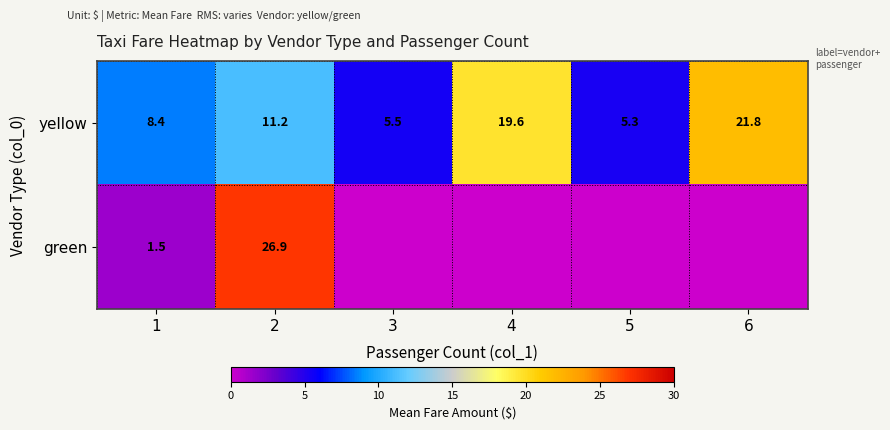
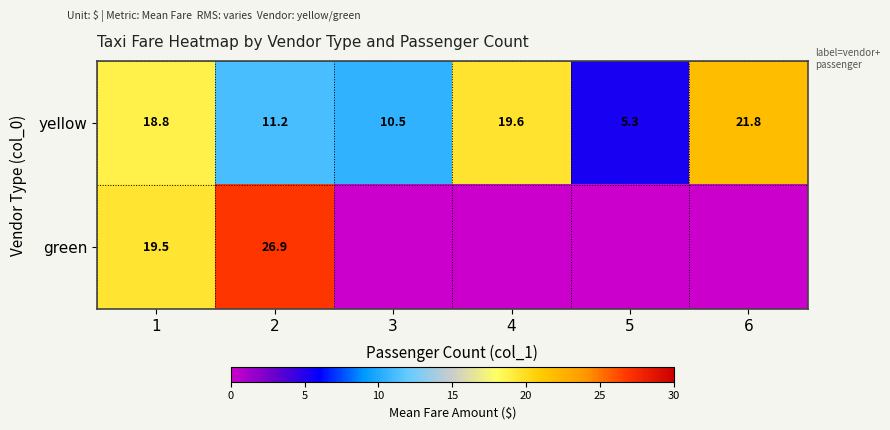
yellow, 1: 8.4 -> 18.8
yellow, 3: 5.5 -> 10.5
green, 1: 1.5 -> 19.5
